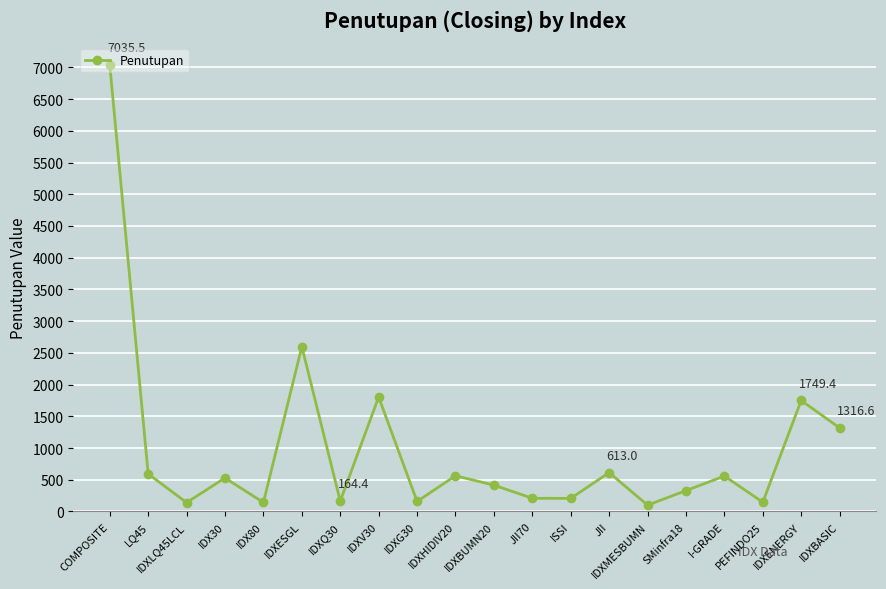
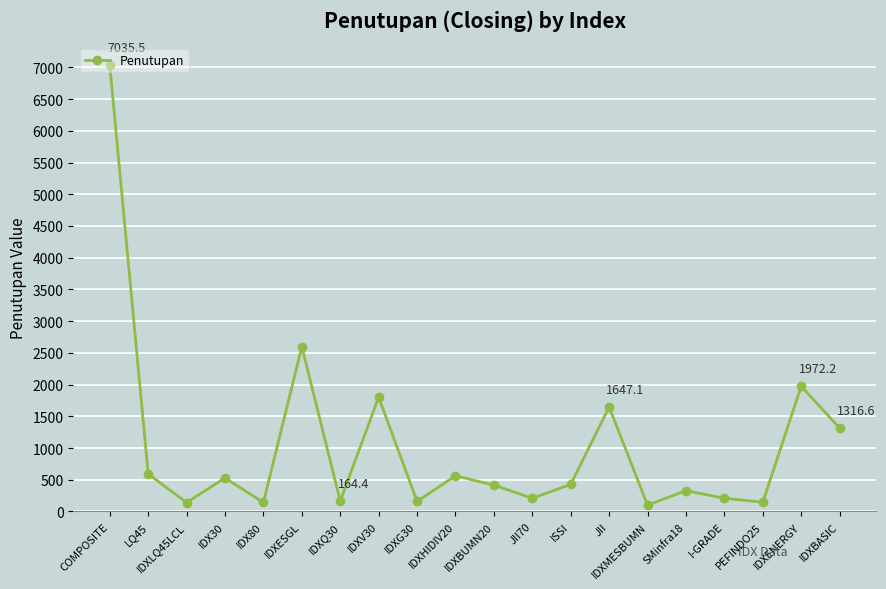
ISSI: 200 -> 400
JII: 613.0 -> 1647.1
I-GRADE: 600 -> 200
IDXENERGY: 1749.4 -> 1972.2
